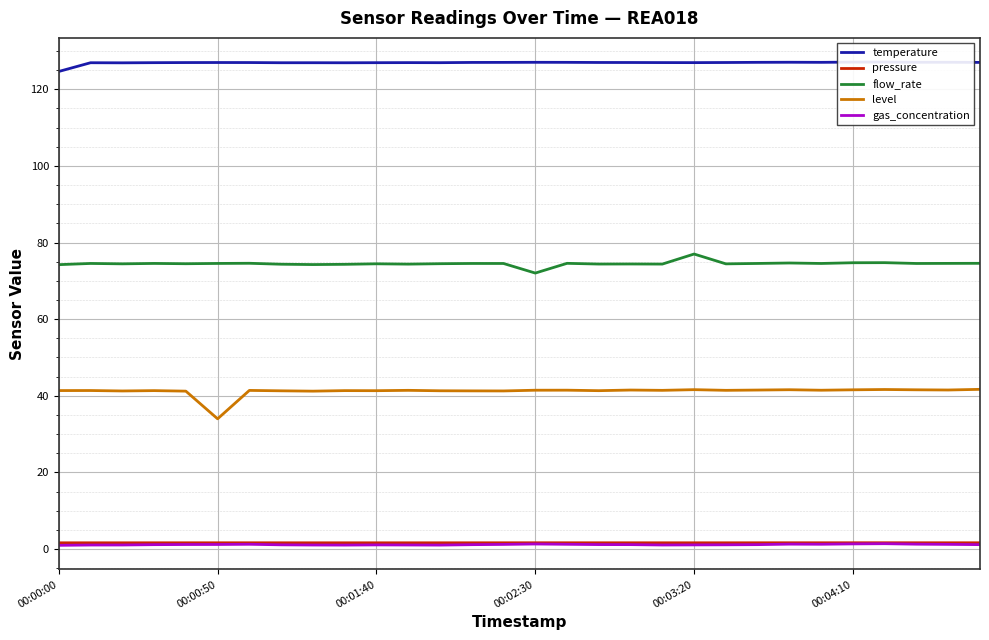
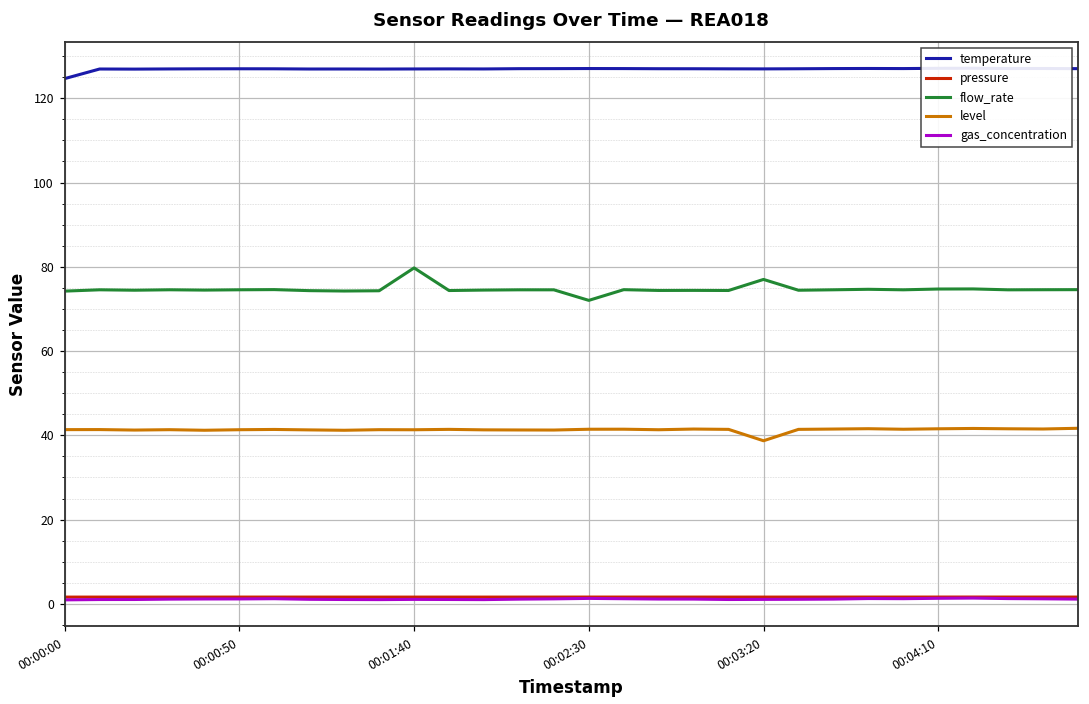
level, 00:00:50: 34 -> 41
flow_rate, 00:01:40: 74 -> 80
level, 00:03:20: 42 -> 39
